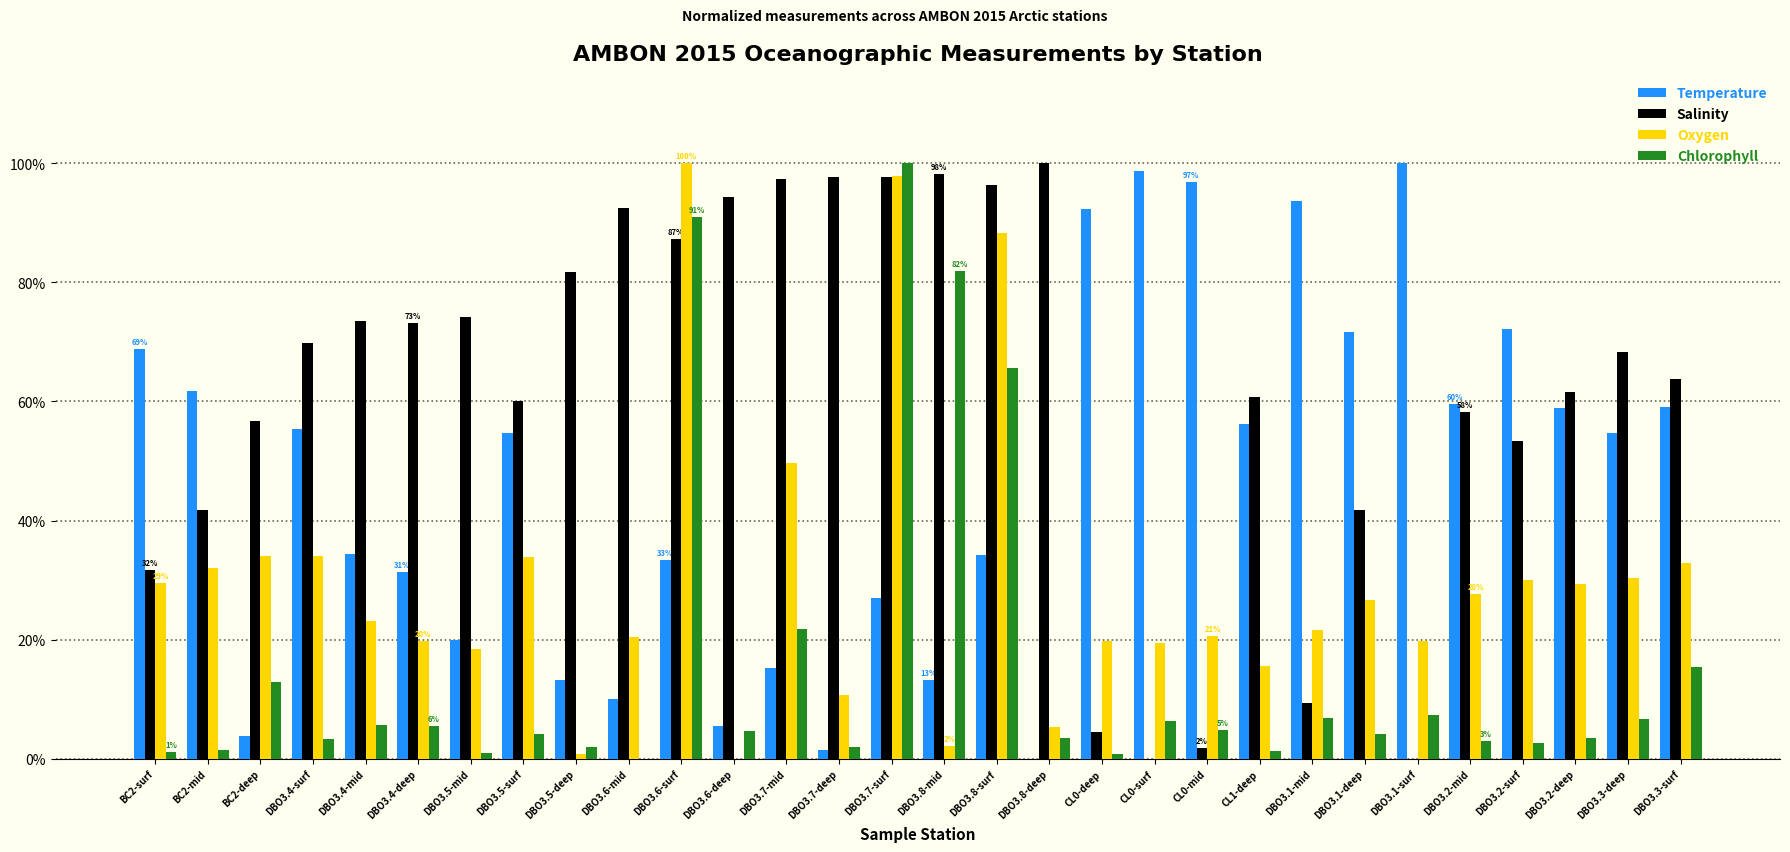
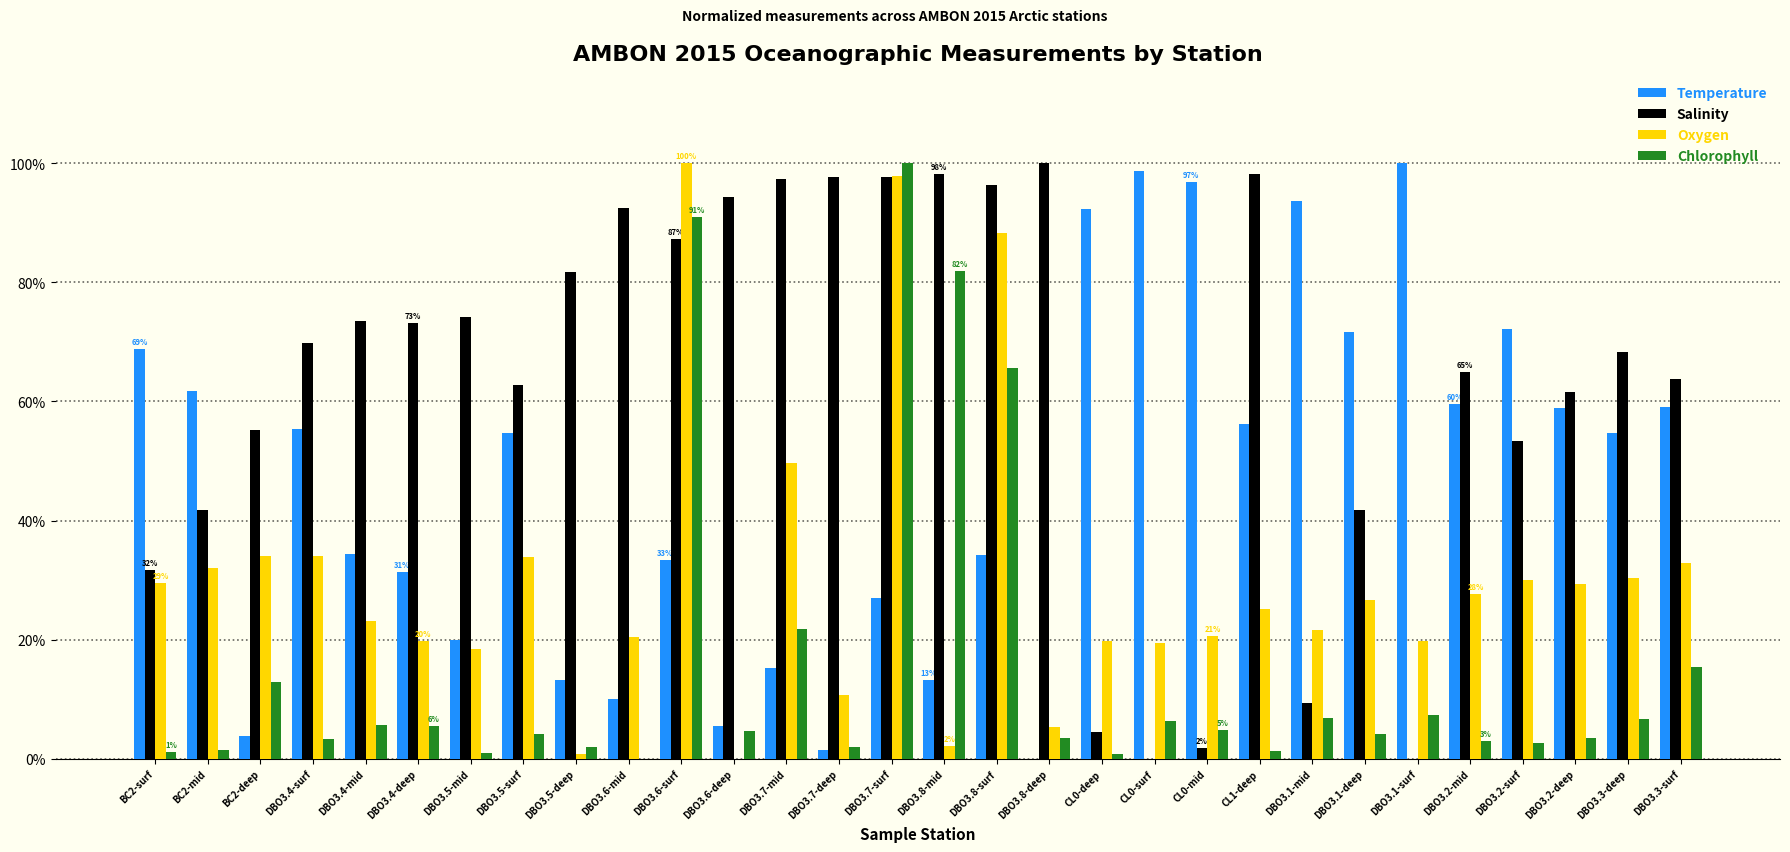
Salinity, BC2-deep: 57% -> 55%
Salinity, DBO3.5-surf: 60% -> 63%
Salinity, CL1-deep: 61% -> 98%
Oxygen, CL1-deep: 16% -> 25%
Salinity, DBO3.2-mid: 58% -> 65%
